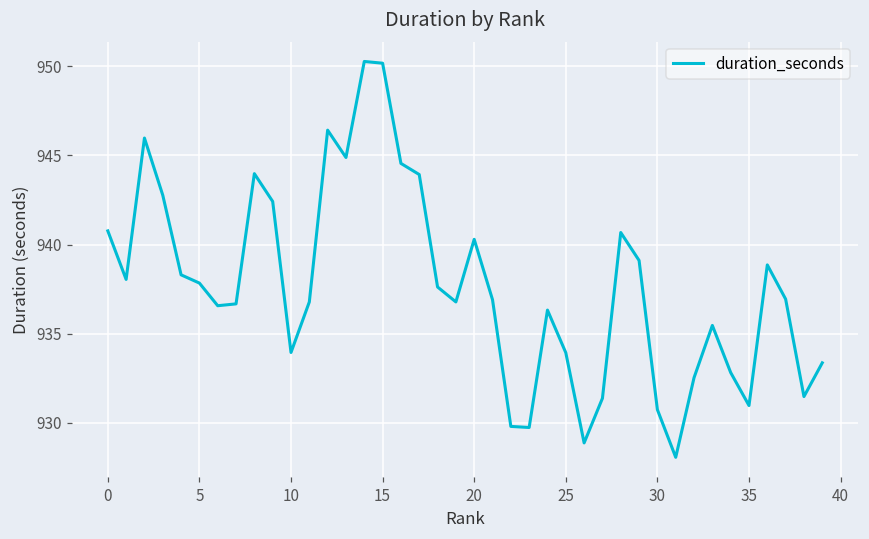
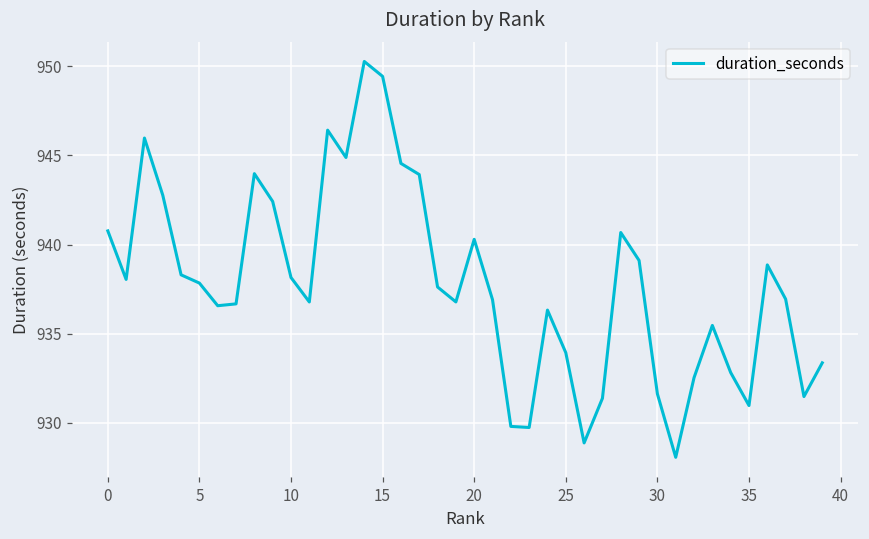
10: 934.0 -> 938.2
15: 950.2 -> 949.4
30: 930.7 -> 931.6
